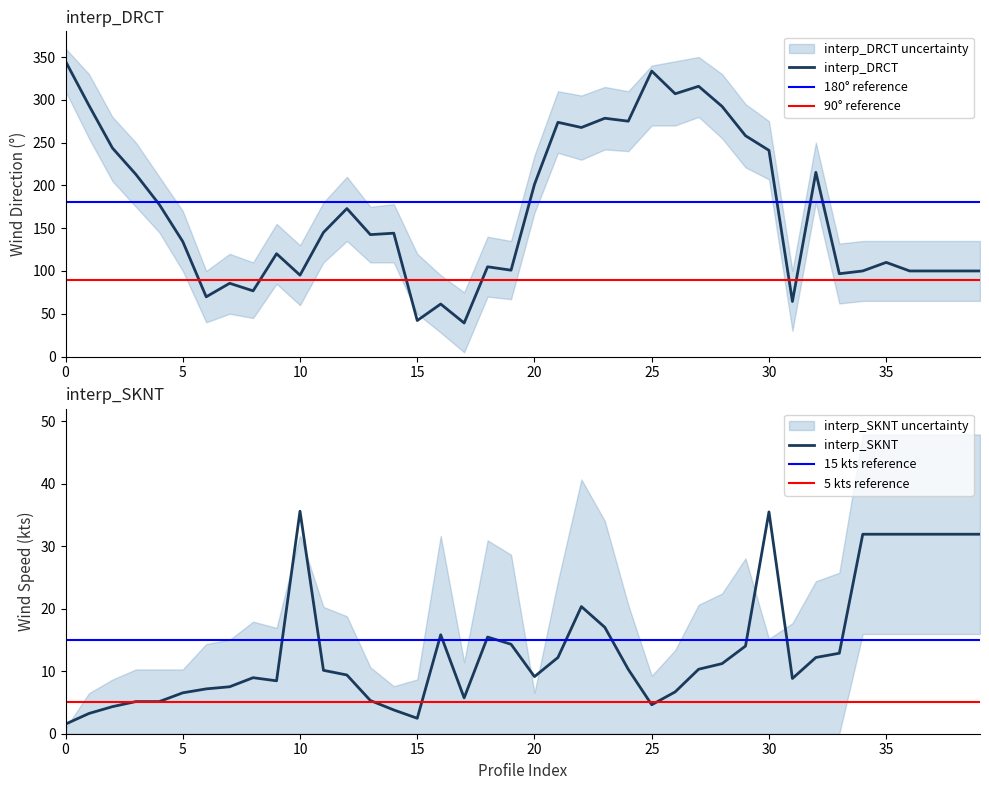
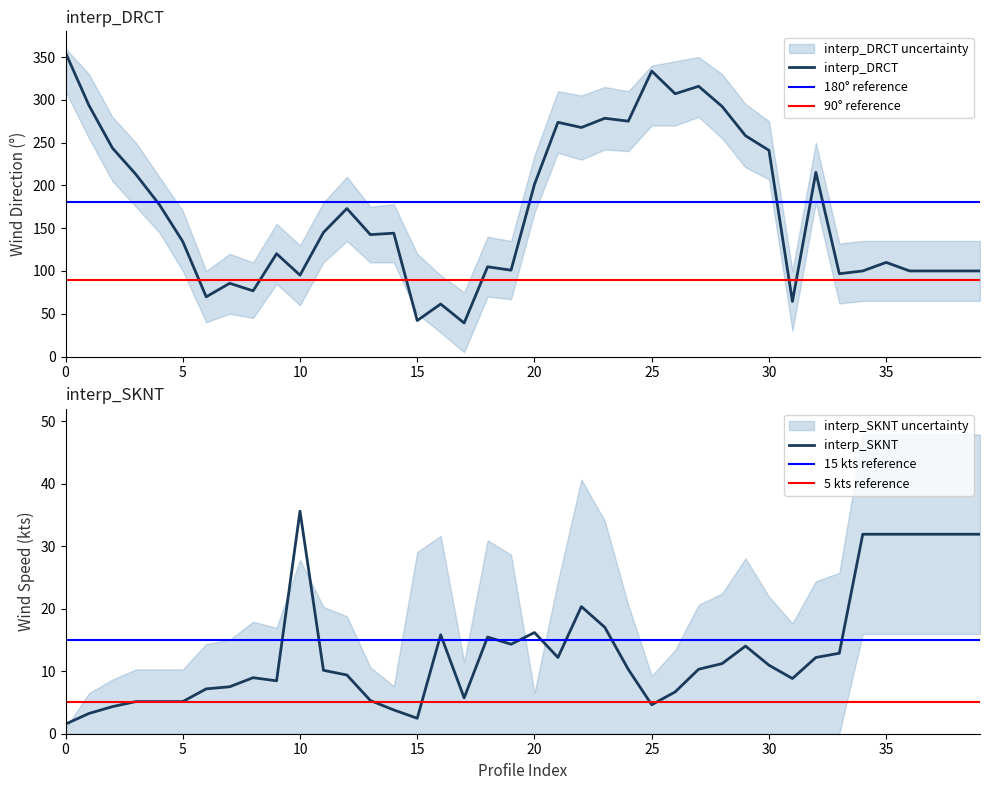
interp_DRCT, interp_DRCT, 0: 350 -> 360
interp_SKNT, interp_SKNT, 5: 7 -> 5
interp_SKNT, interp_SKNT uncertainty, 10: 32 -> 28
interp_SKNT, interp_SKNT uncertainty, 15: 9 -> 29
interp_SKNT, interp_SKNT, 20: 9 -> 16
interp_SKNT, interp_SKNT, 30: 35 -> 11
interp_SKNT, interp_SKNT uncertainty, 30: 15 -> 22
